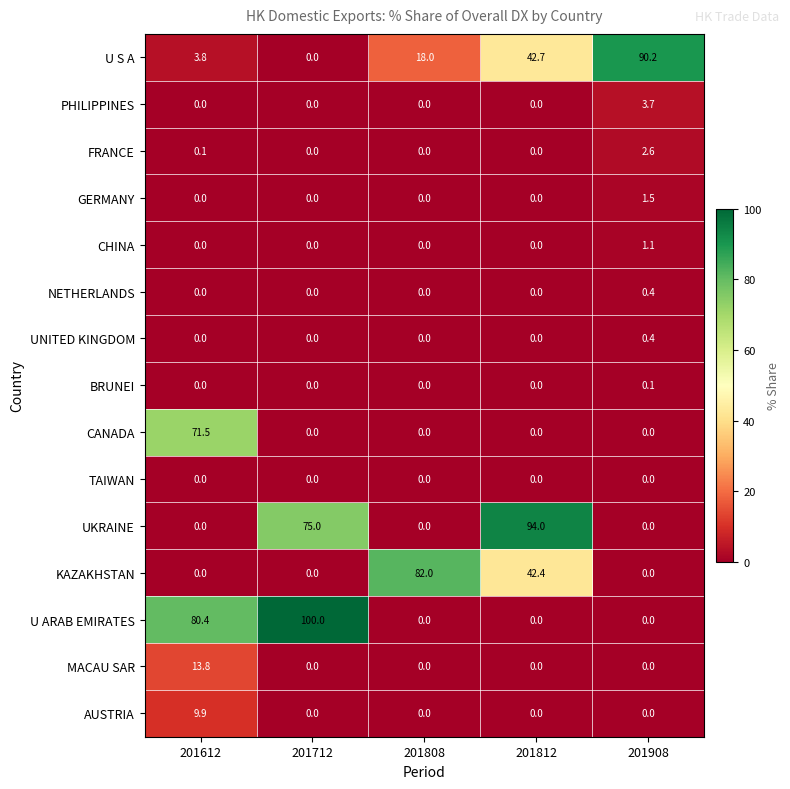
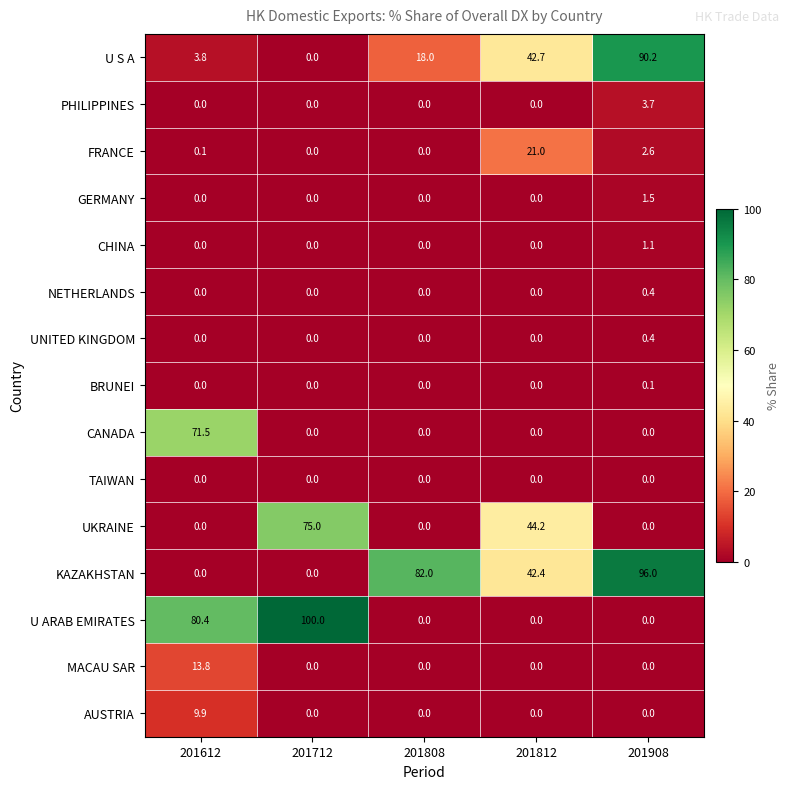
FRANCE, 201812: 0.0 -> 21.0
UKRAINE, 201812: 94.0 -> 44.2
KAZAKHSTAN, 201908: 0.0 -> 96.0
